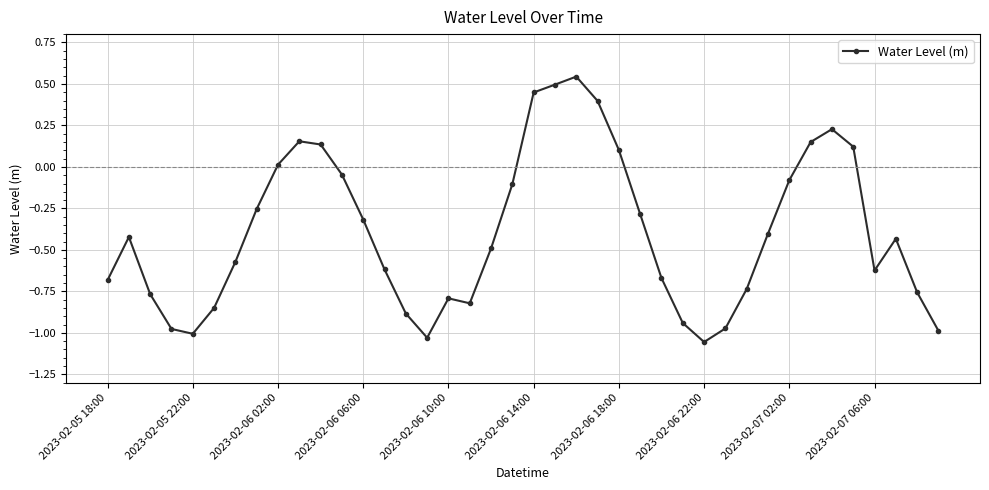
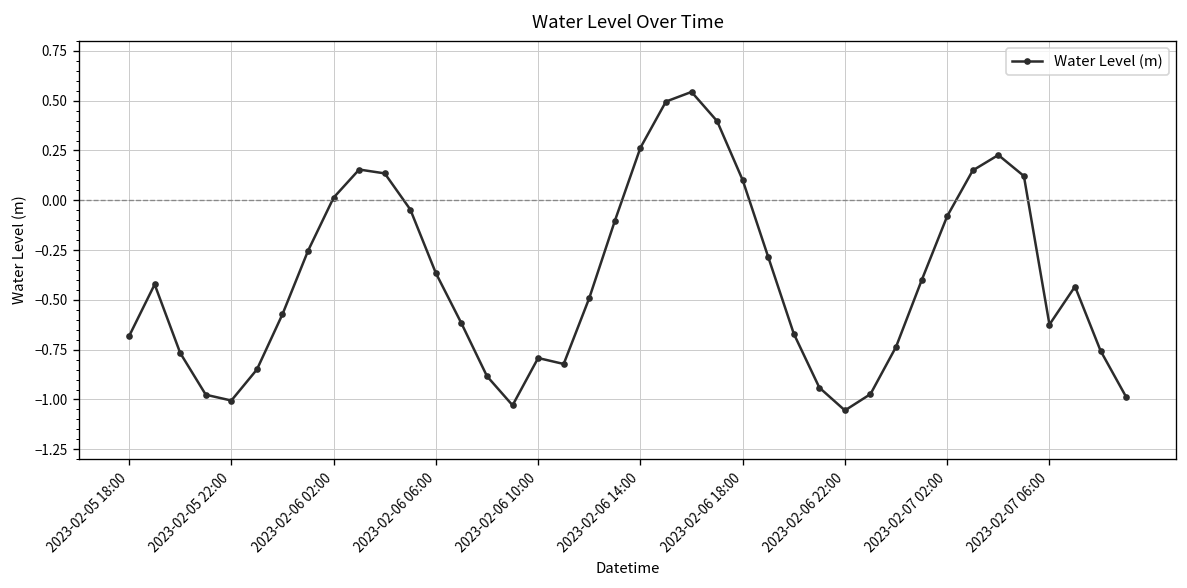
2023-02-06 06:00: -0.32 -> -0.37
2023-02-06 14:00: 0.45 -> 0.26
